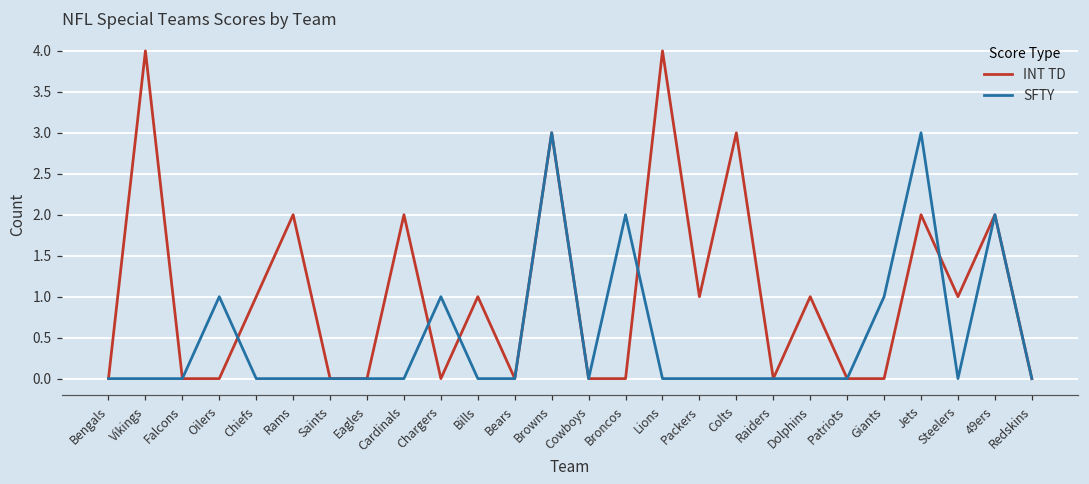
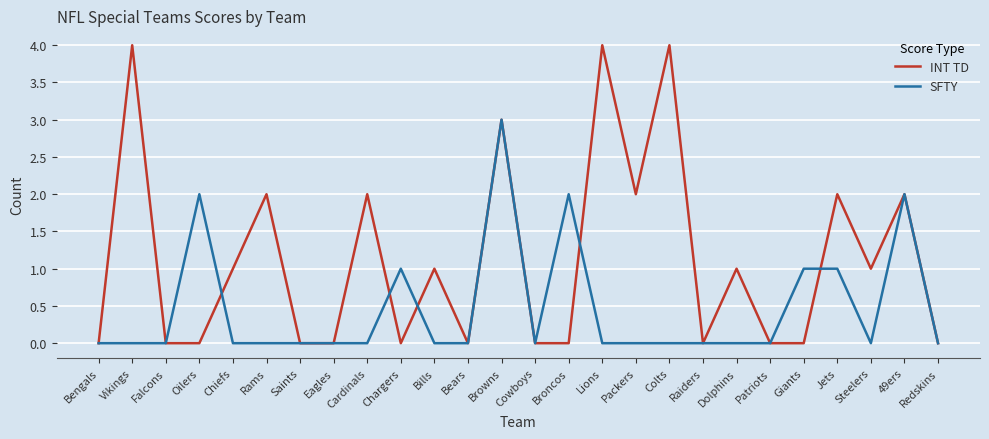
SFTY, Oilers: 1 -> 2
INT TD, Packers: 1 -> 2
INT TD, Colts: 3 -> 4
SFTY, Jets: 3 -> 1
